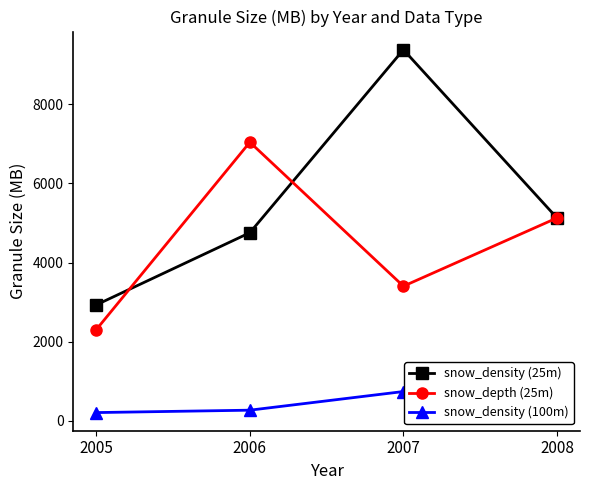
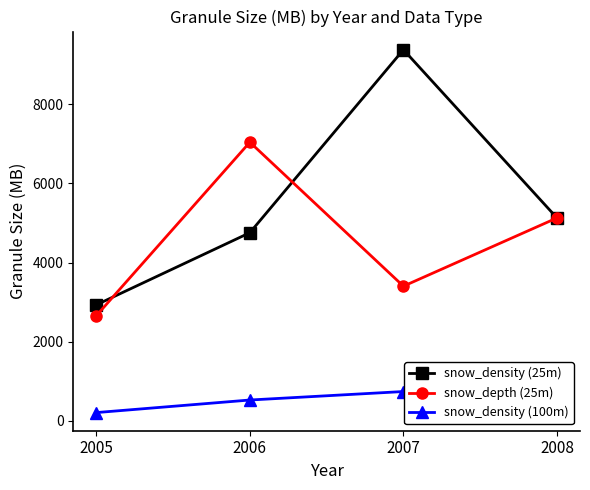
snow_depth (25m), 2005: 2300 -> 2700
snow_density (100m), 2006: 300 -> 500
